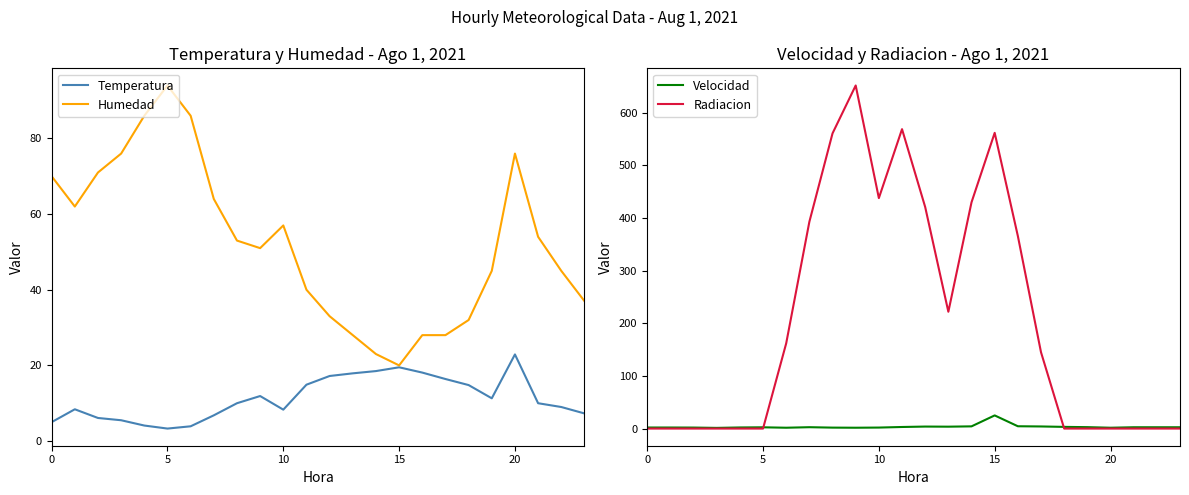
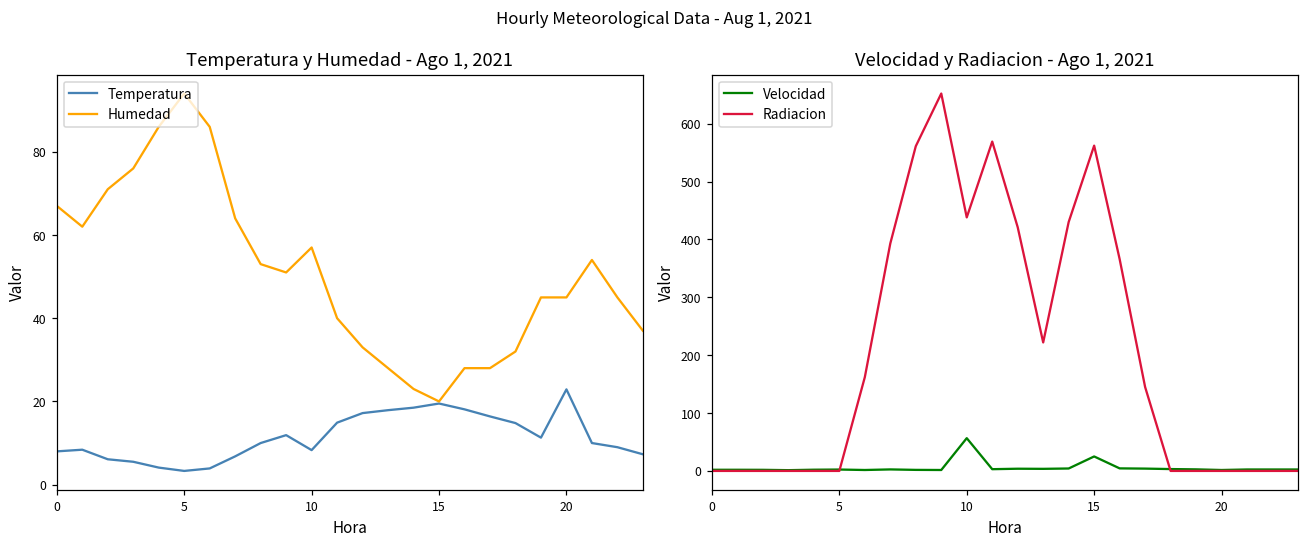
Temperatura y Humedad - Ago 1, 2021, Temperatura, 0: 5 -> 8
Temperatura y Humedad - Ago 1, 2021, Humedad, 0: 70 -> 67
Temperatura y Humedad - Ago 1, 2021, Humedad, 20: 76 -> 45
Velocidad y Radiacion - Ago 1, 2021, Velocidad, 10: 0 -> 60
